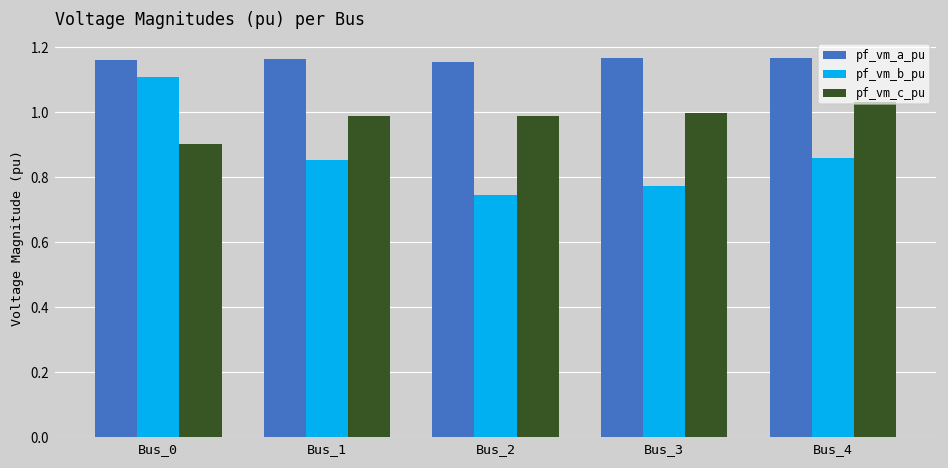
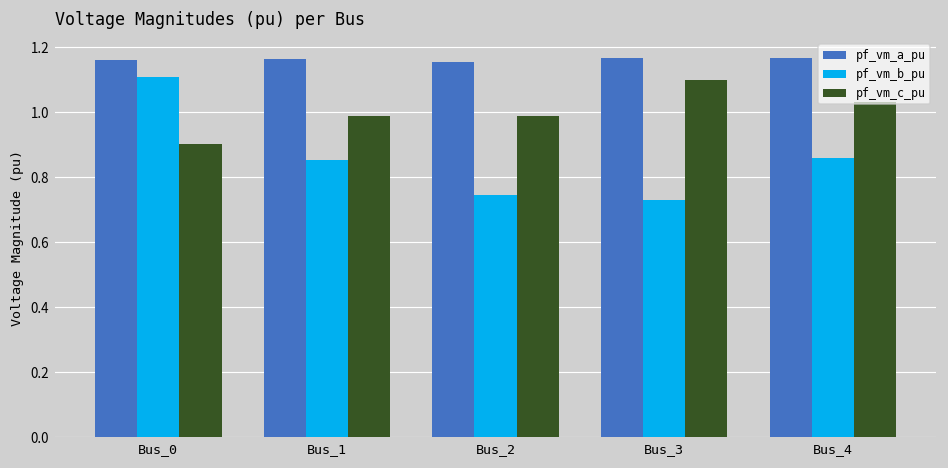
pf_vm_b_pu, Bus_3: 0.77 -> 0.73
pf_vm_c_pu, Bus_3: 1.00 -> 1.10
